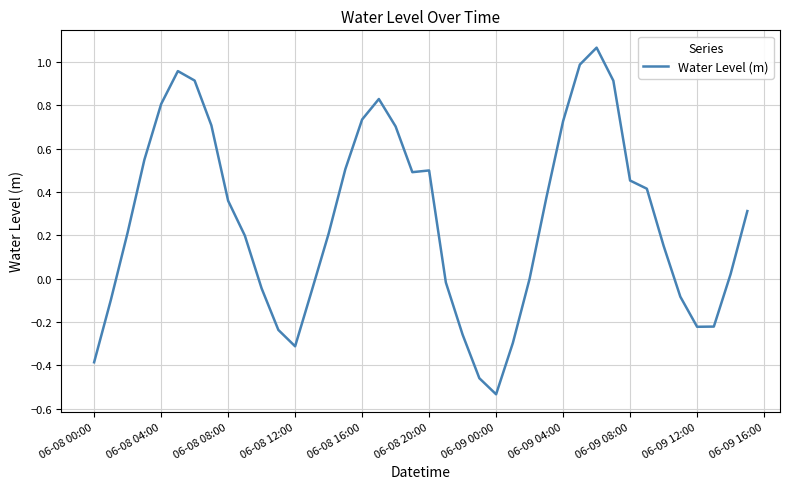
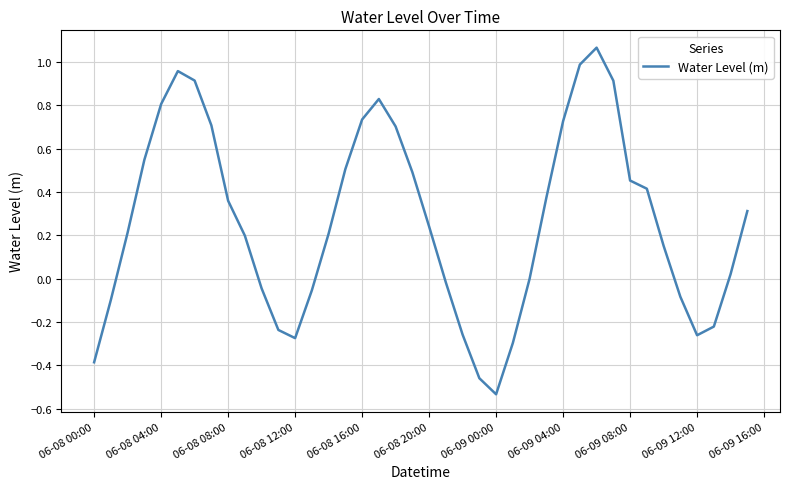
06-08 12:00: -0.31 -> -0.27
06-08 20:00: 0.50 -> 0.24
06-09 12:00: -0.22 -> -0.26
